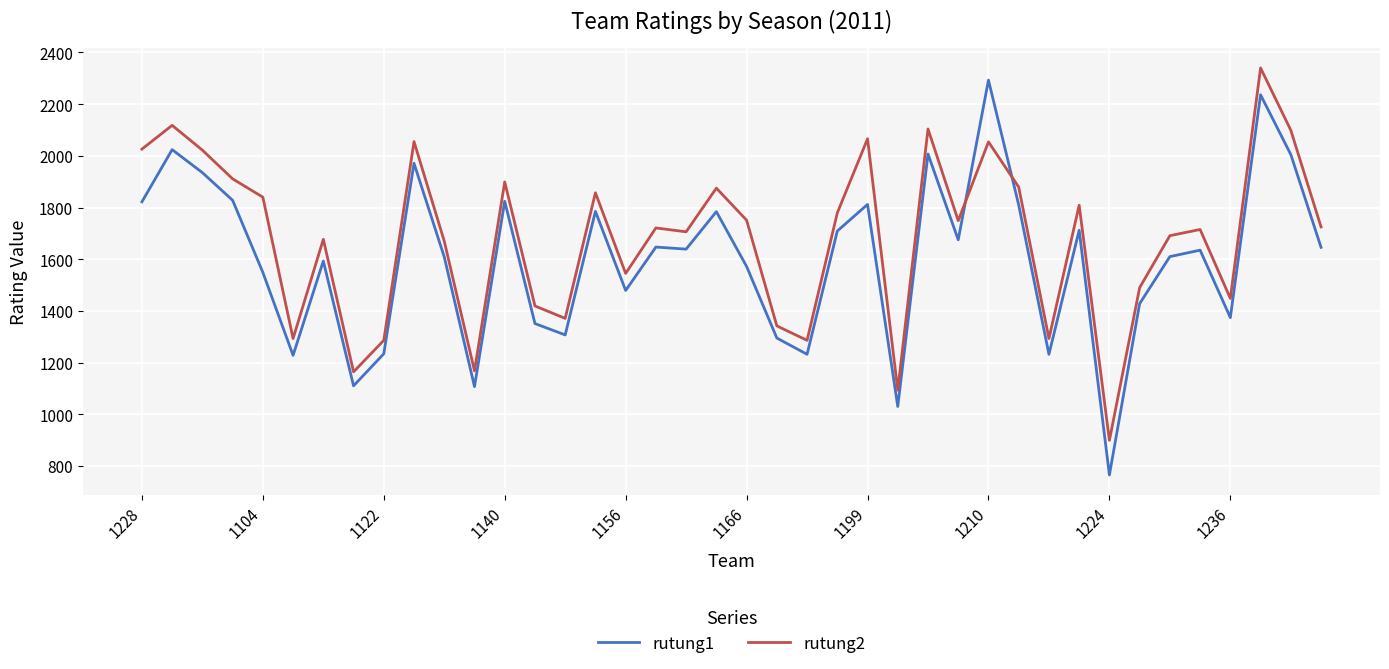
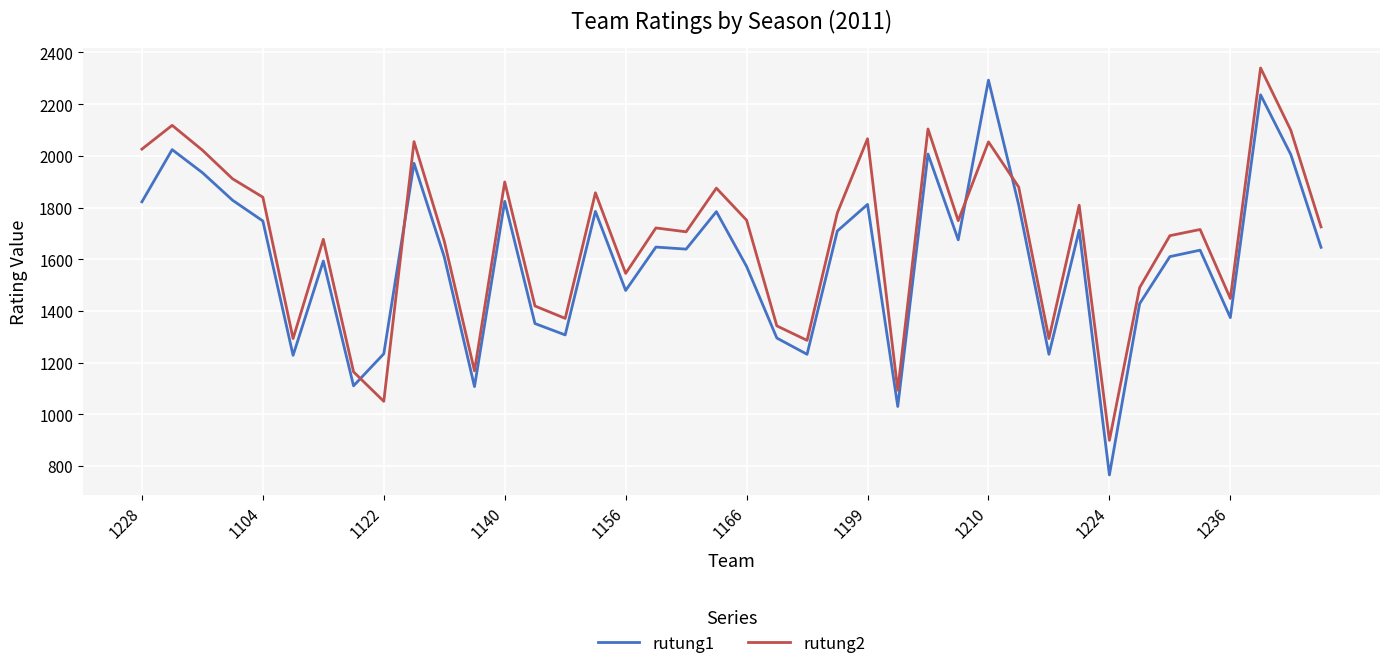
rutung1, 1104: 1550 -> 1750
rutung2, 1122: 1290 -> 1050
